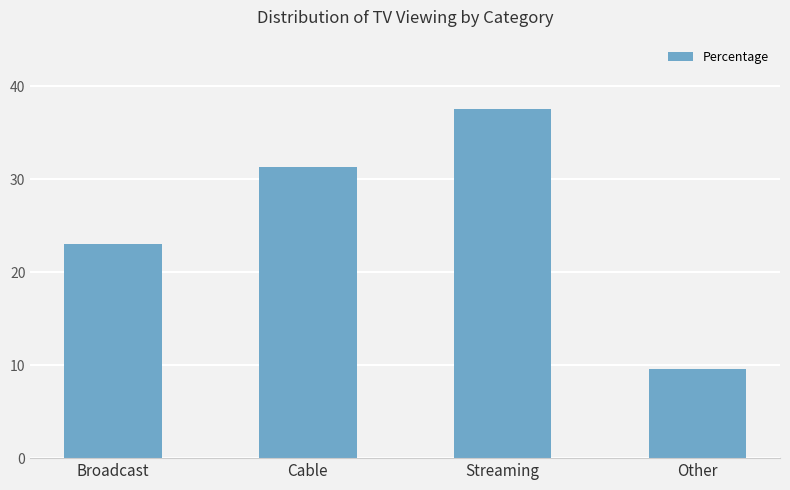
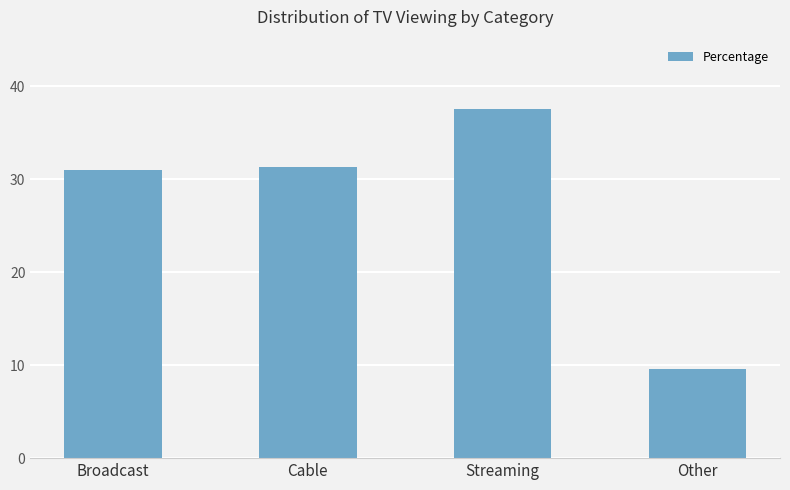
Broadcast: 23 -> 31
